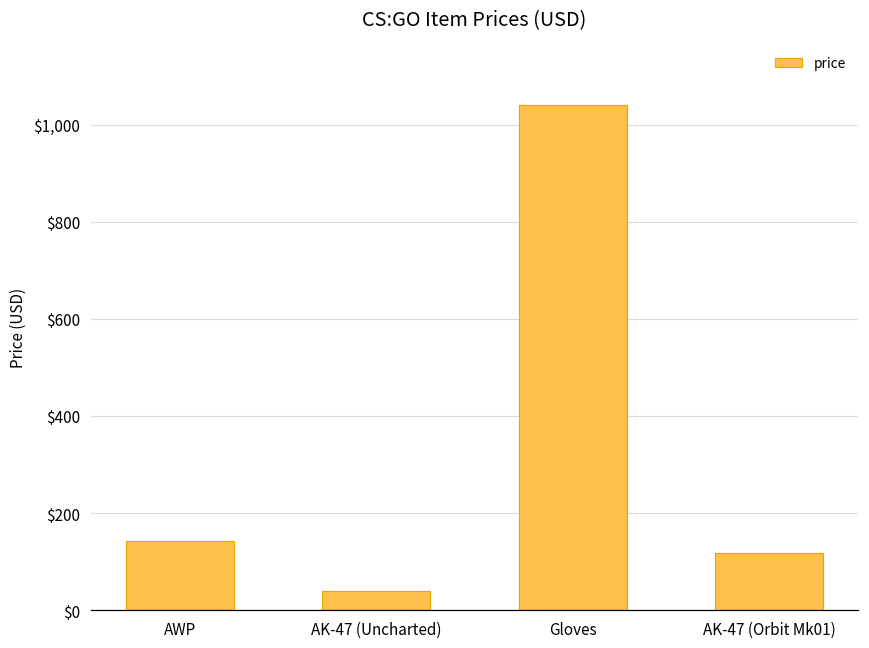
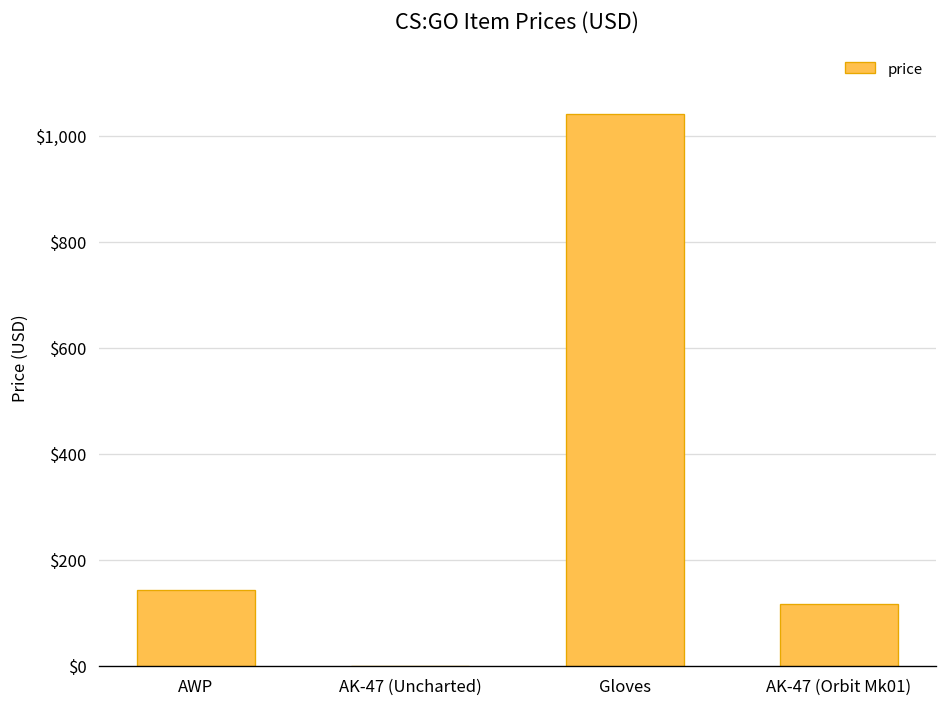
AK-47 (Uncharted): $40 -> $0
